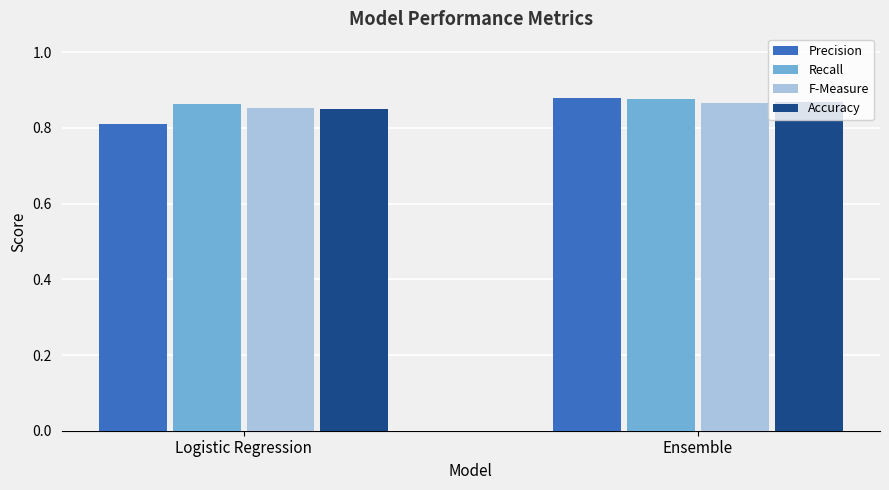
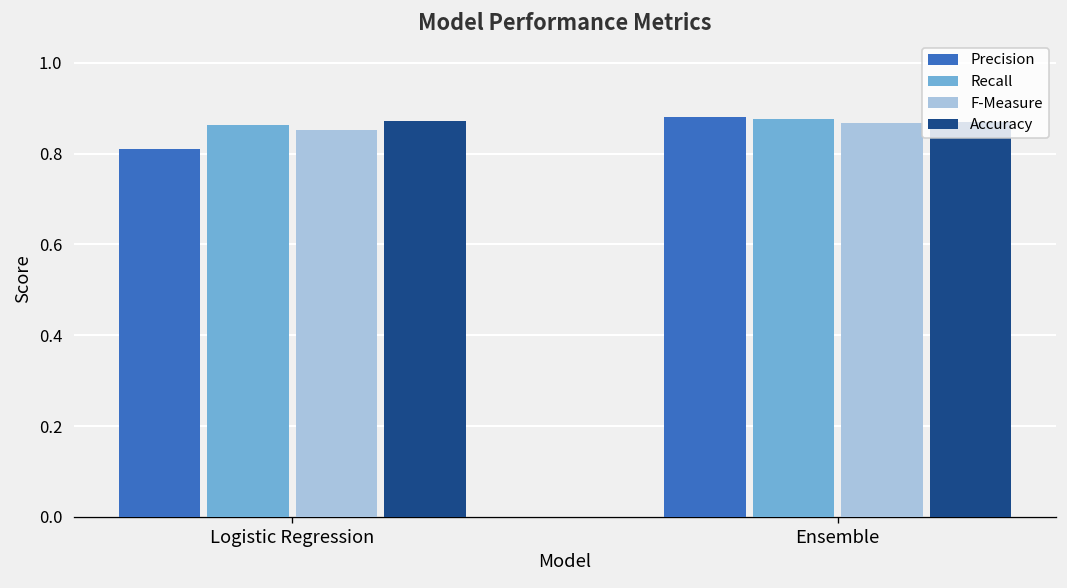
Accuracy, Logistic Regression: 0.85 -> 0.87
